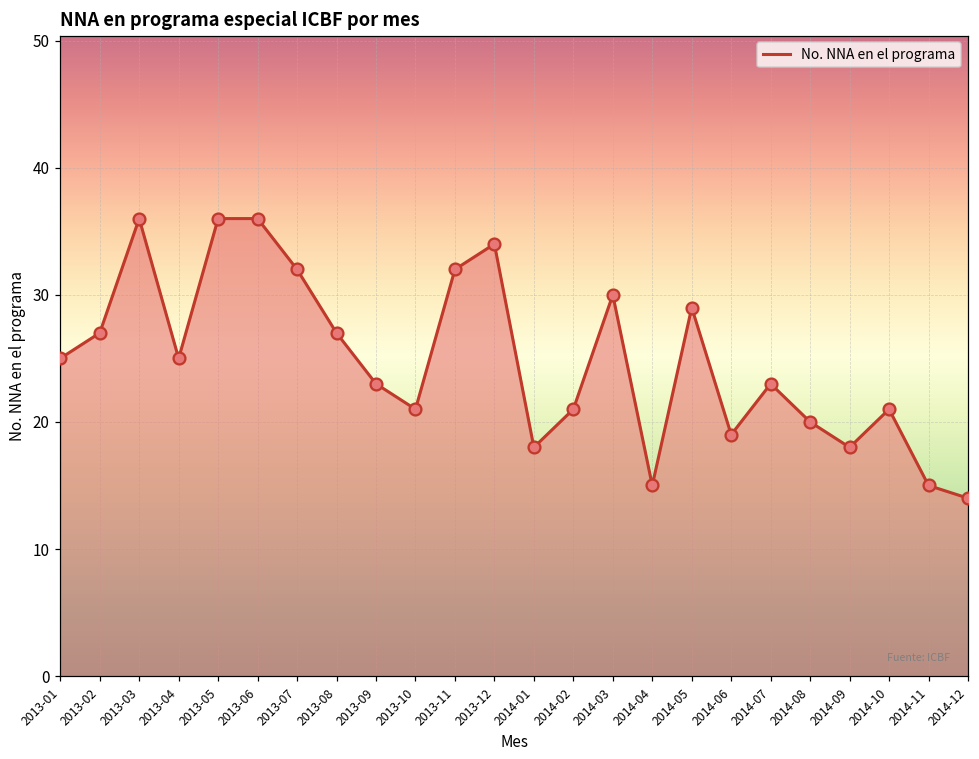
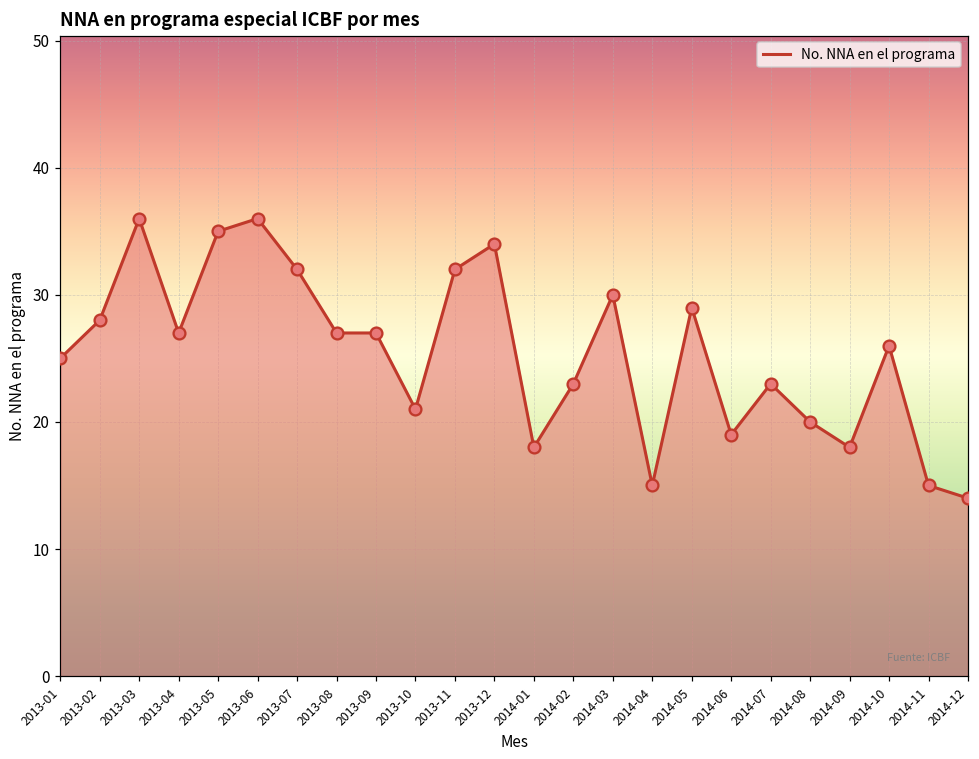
2013-02: 27 -> 28
2013-04: 25 -> 27
2013-05: 36 -> 35
2013-09: 23 -> 27
2014-02: 21 -> 23
2014-10: 21 -> 26
